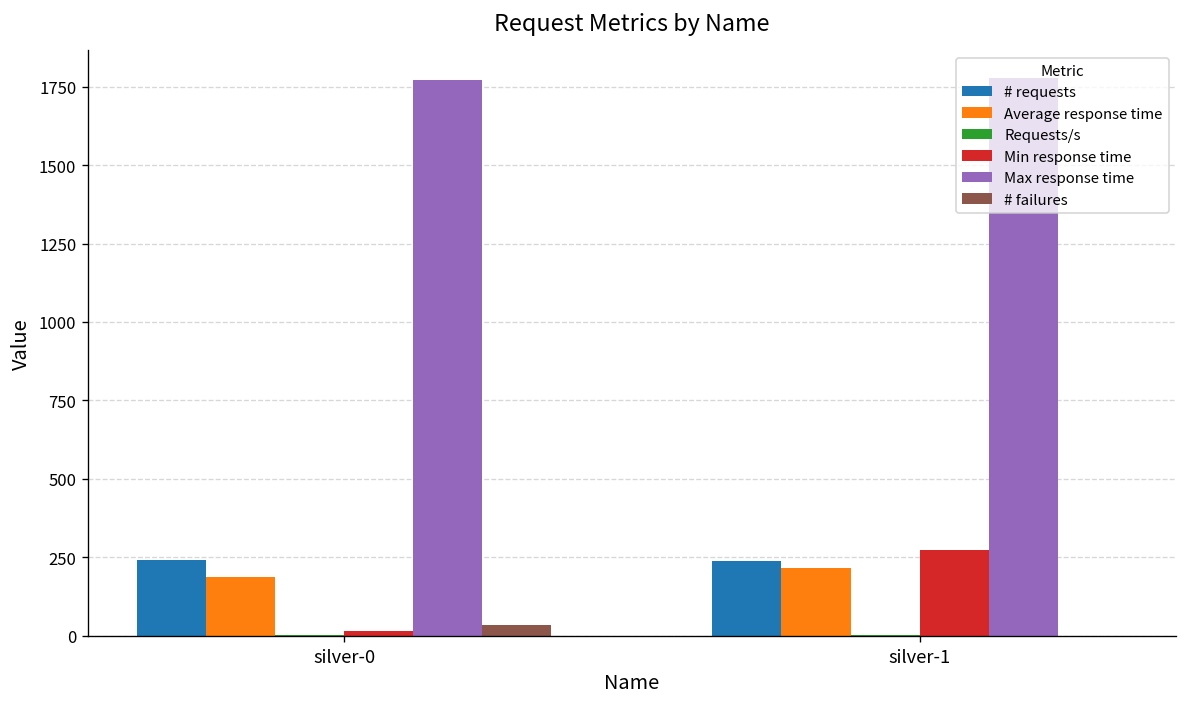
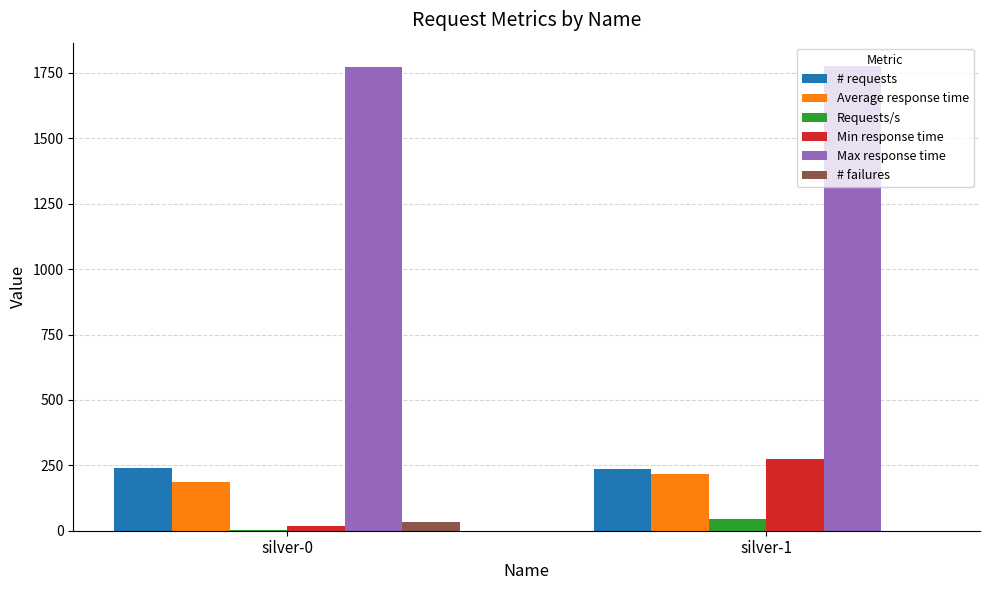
Requests/s, silver-1: 0 -> 50
